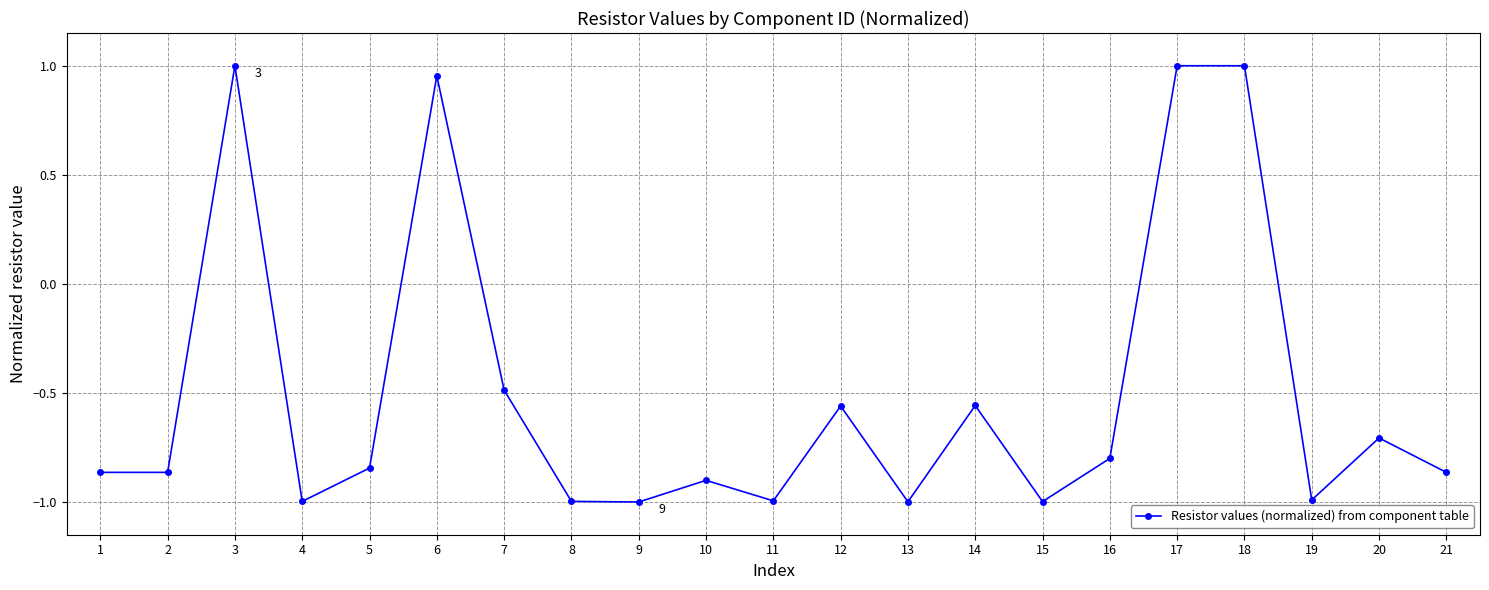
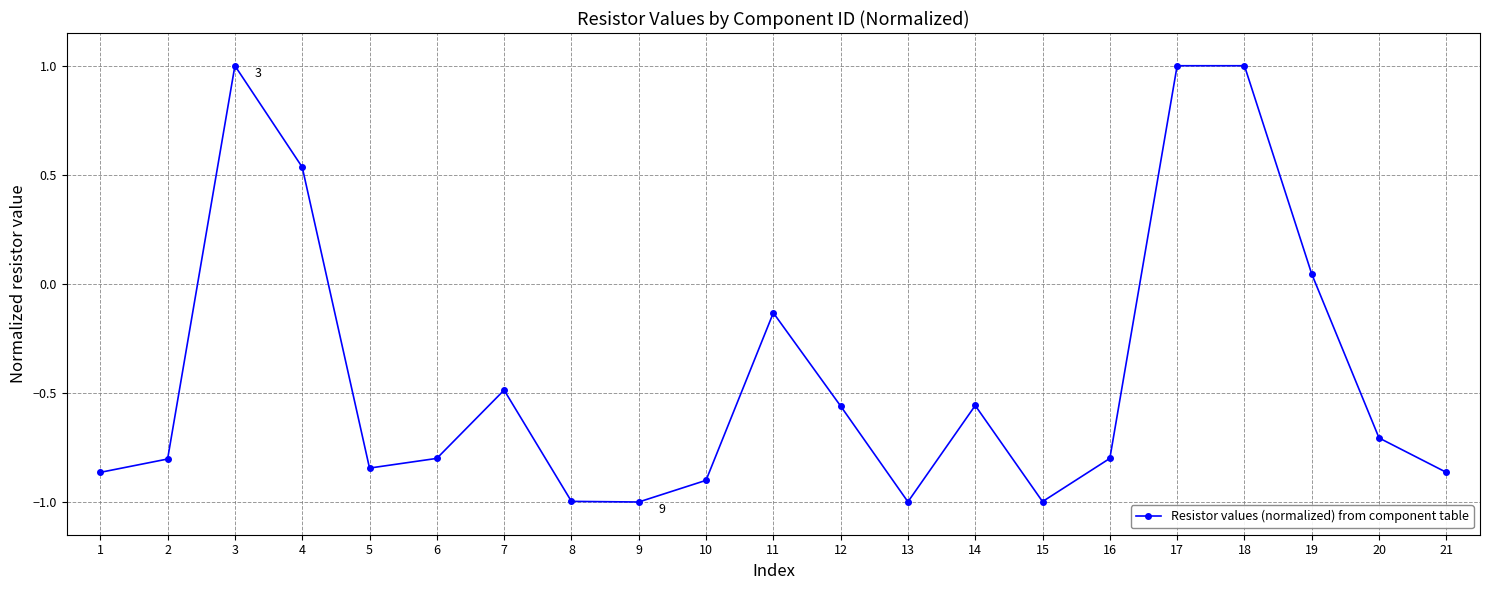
2: -0.86 -> -0.80
4: -1.00 -> 0.54
6: 0.95 -> -0.80
11: -0.99 -> -0.13
19: -0.99 -> 0.05
